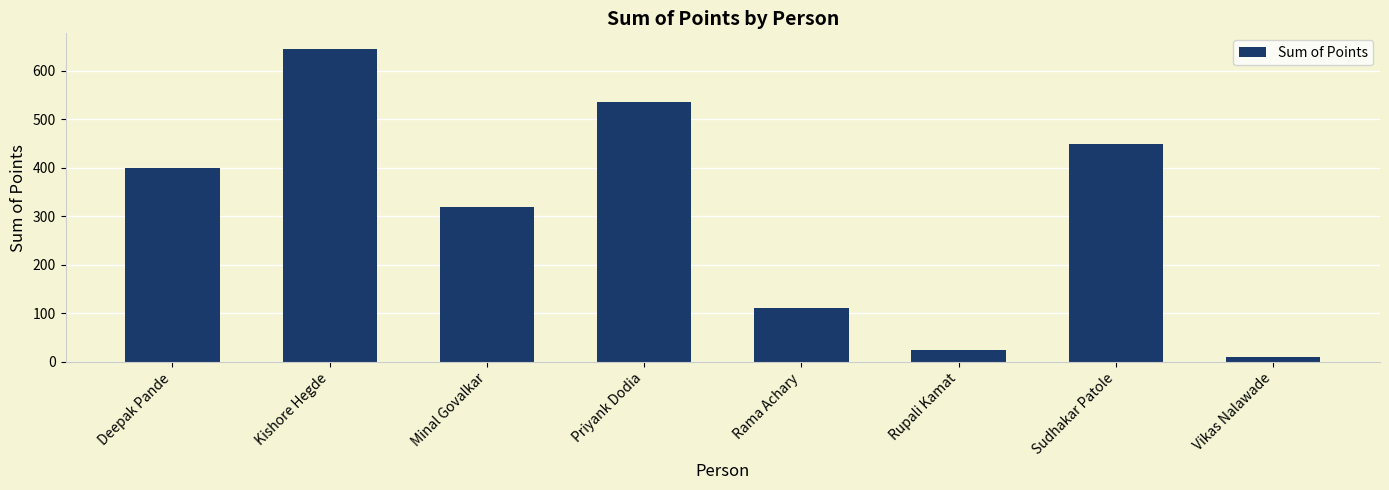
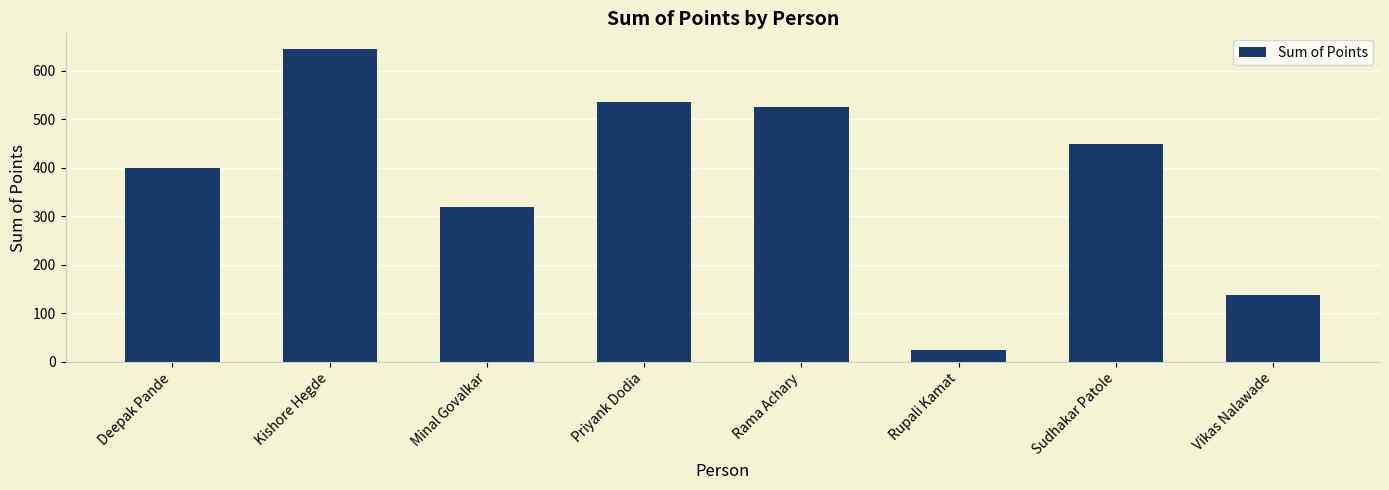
Rama Achary: 110 -> 530
Vikas Nalawade: 10 -> 140
